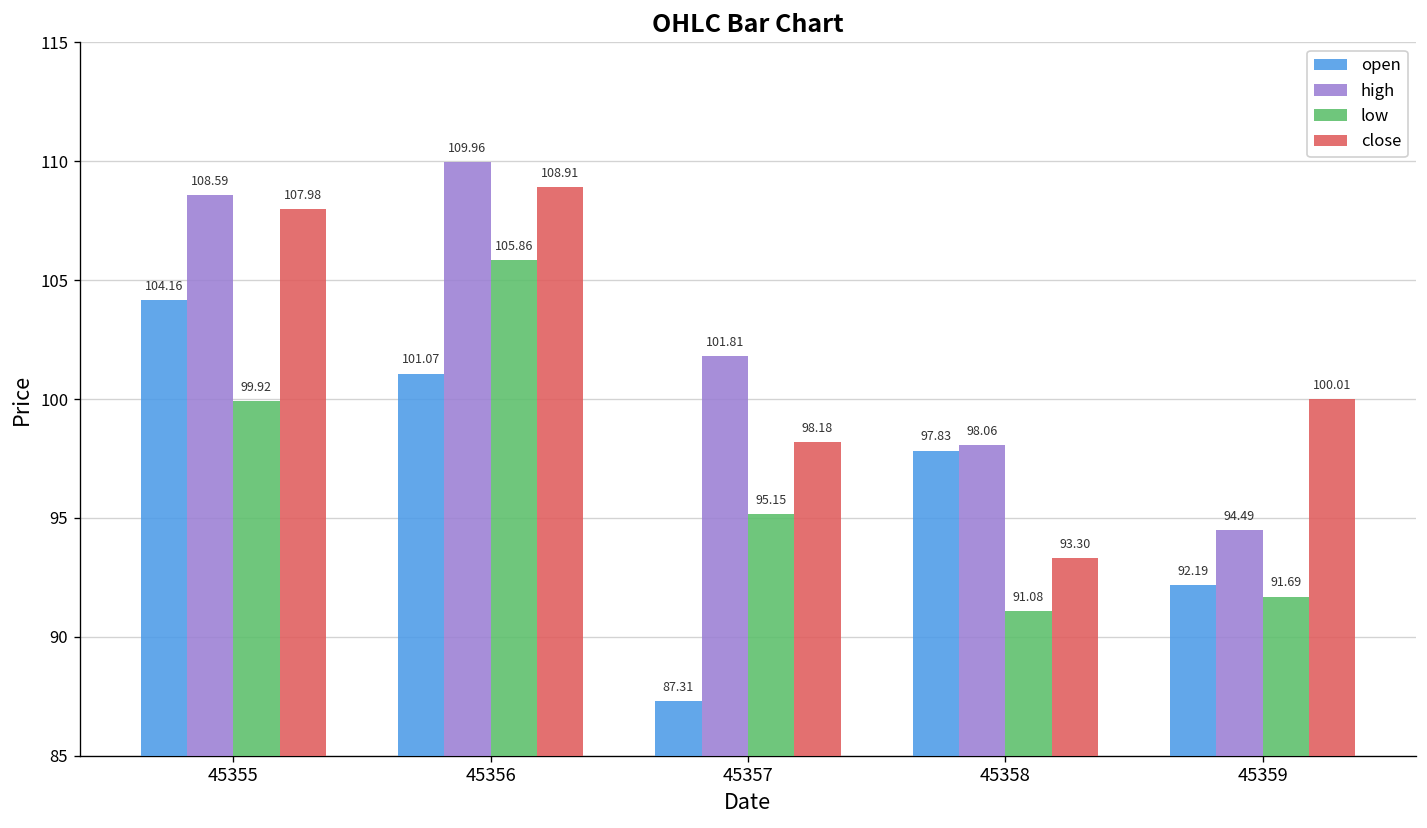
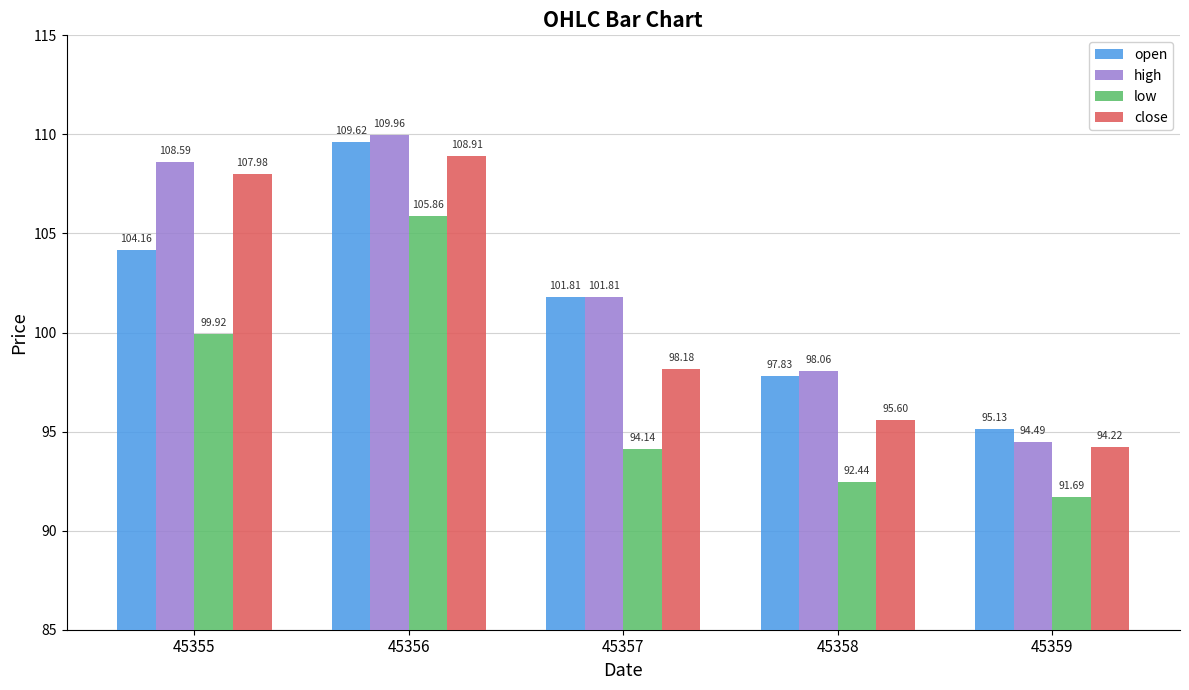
open, 45356: 101.07 -> 109.62
open, 45357: 87.31 -> 101.81
low, 45357: 95.15 -> 94.14
low, 45358: 91.08 -> 92.44
close, 45358: 93.30 -> 95.60
open, 45359: 92.19 -> 95.13
close, 45359: 100.01 -> 94.22
